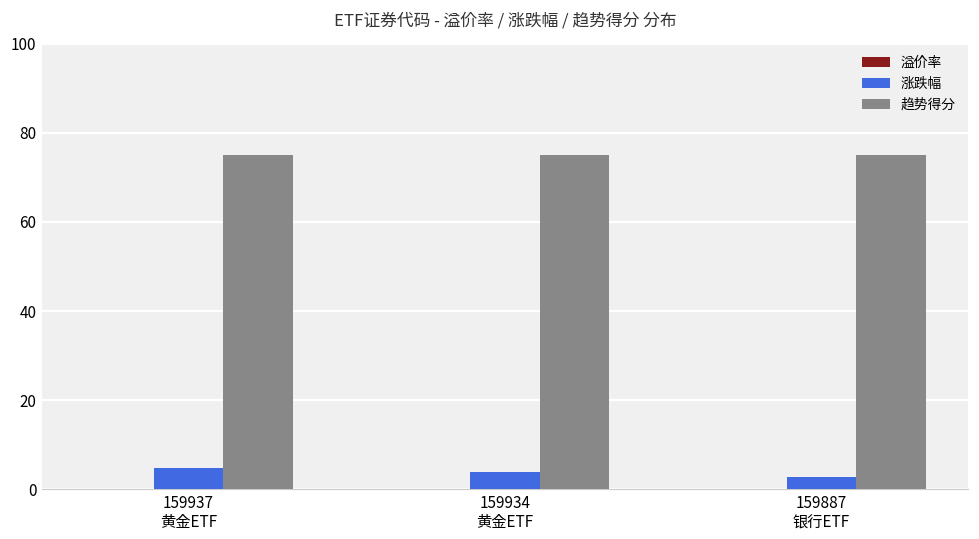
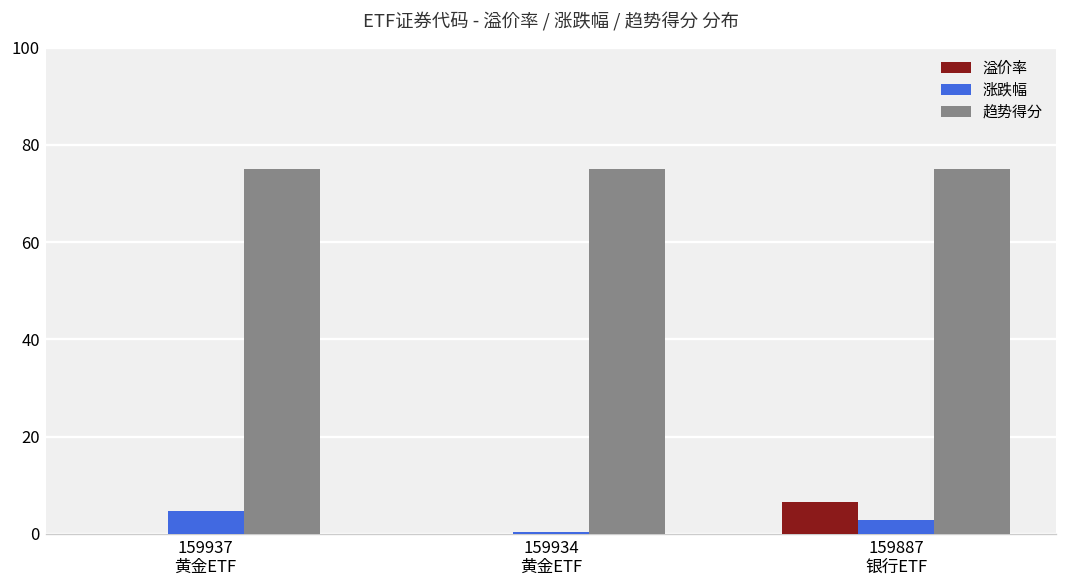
涨跌幅, 159934 黄金ETF: 4 -> 0
溢价率, 159887 银行ETF: 0 -> 7
